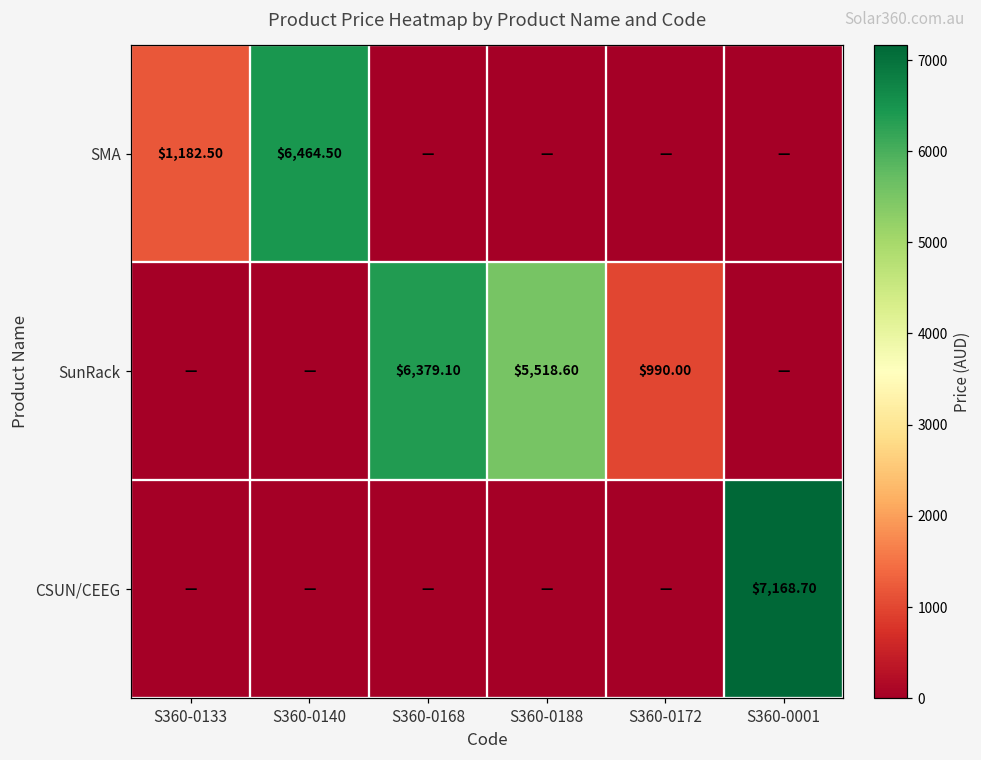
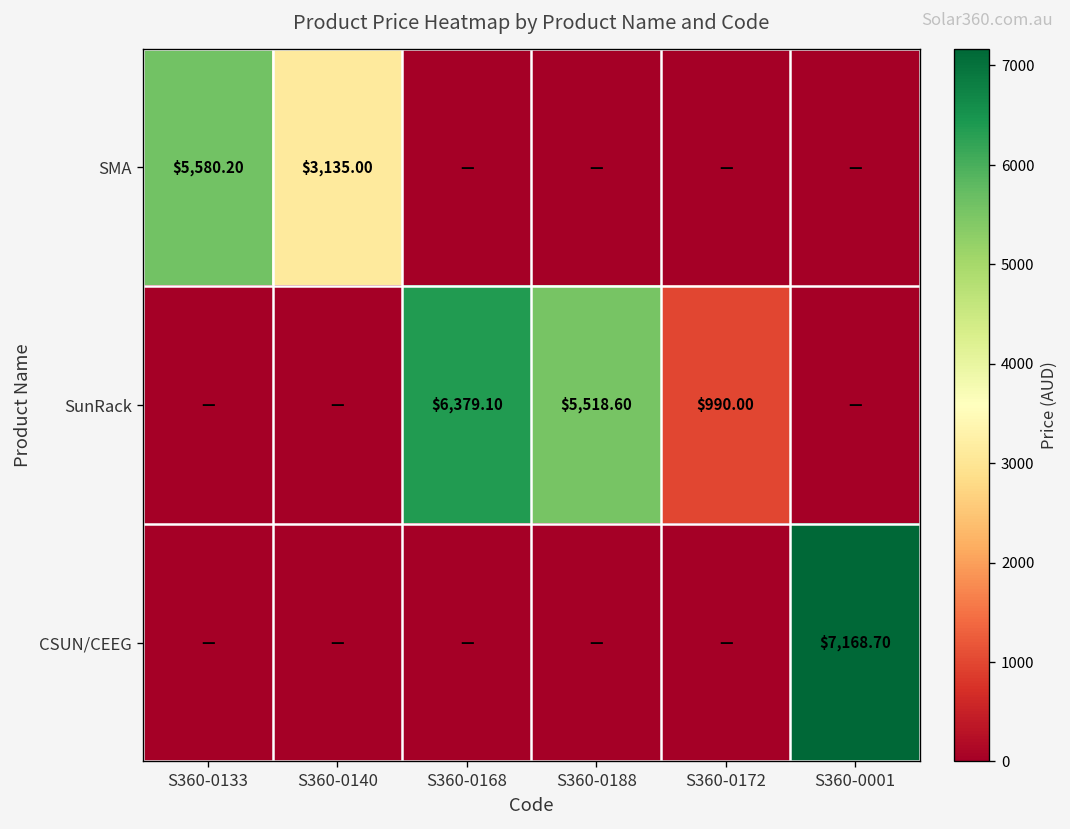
SMA, S360-0133: $1,182.50 -> $5,580.20
SMA, S360-0140: $6,464.50 -> $3,135.00
